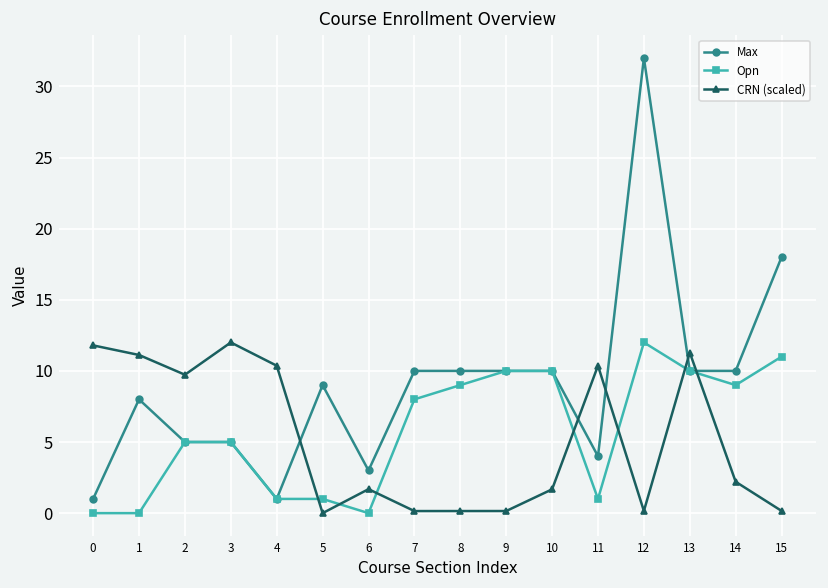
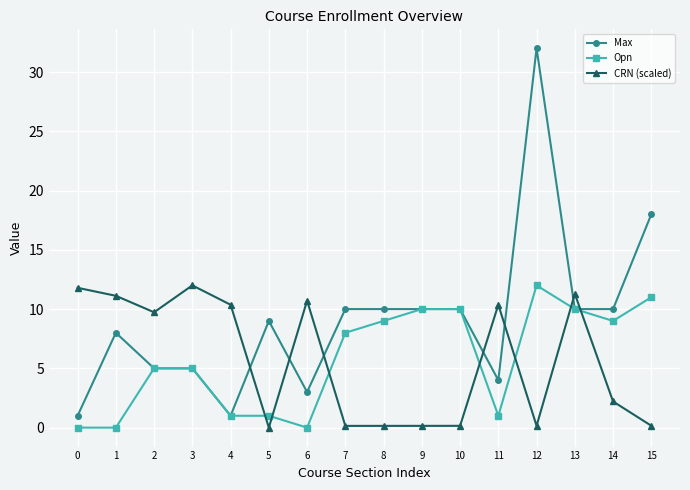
CRN (scaled), 6: 1.7 -> 10.7
CRN (scaled), 10: 1.7 -> 0.2
